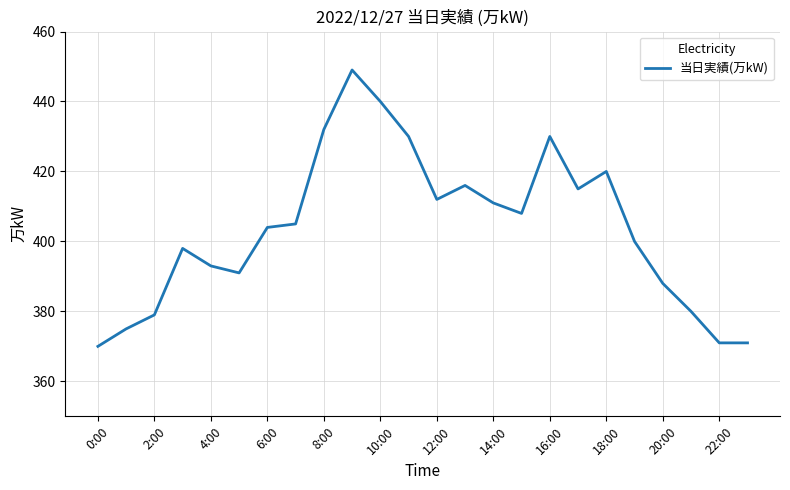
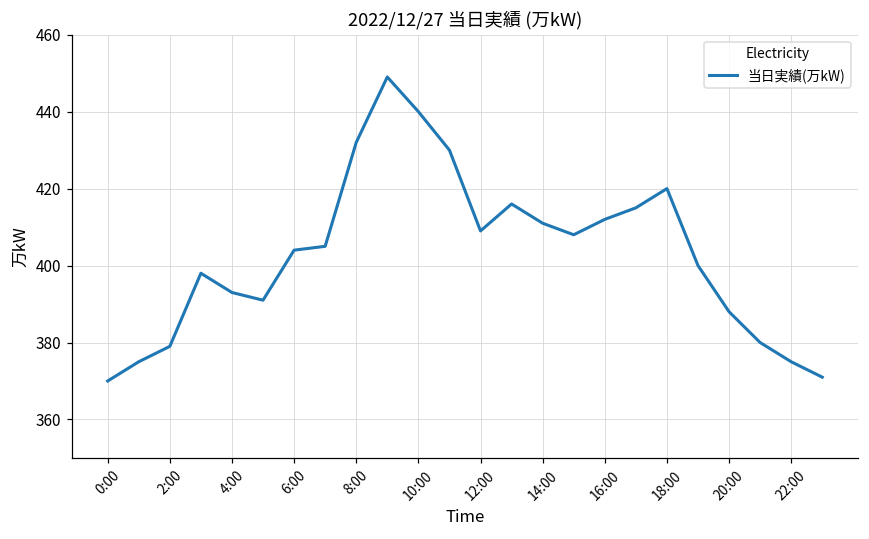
12:00: 412 -> 409
16:00: 430 -> 412
22:00: 371 -> 375
